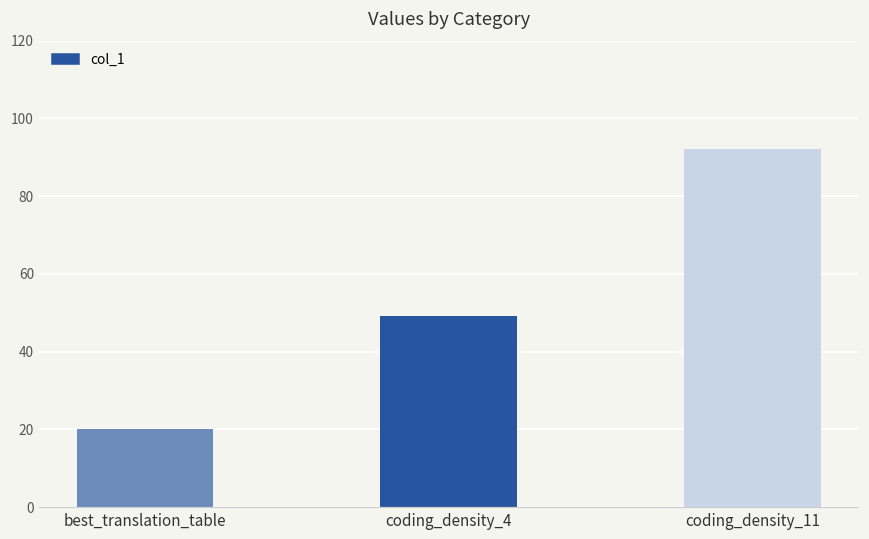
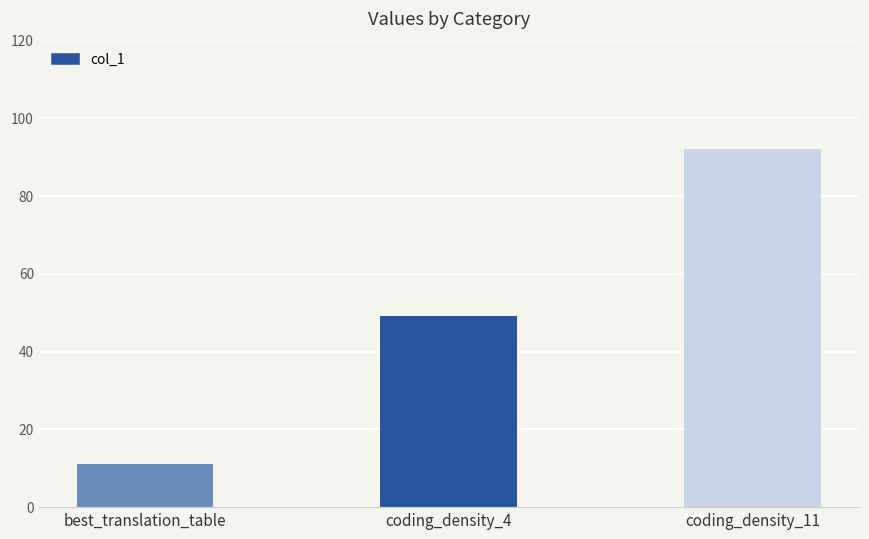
best_translation_table: 20 -> 11
